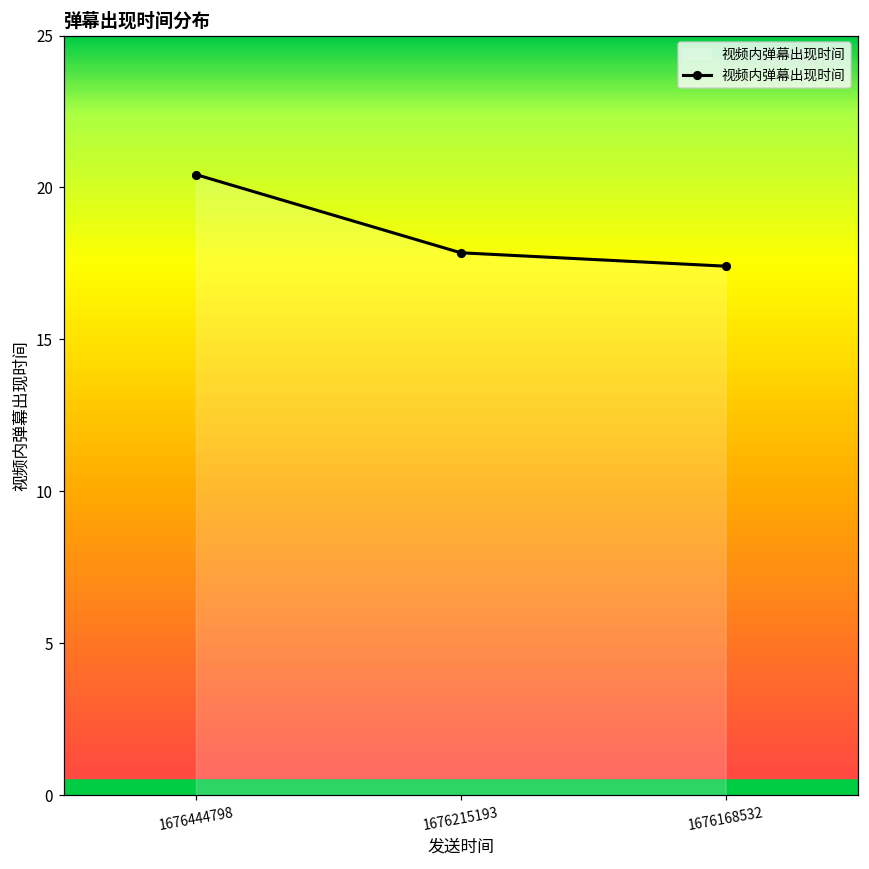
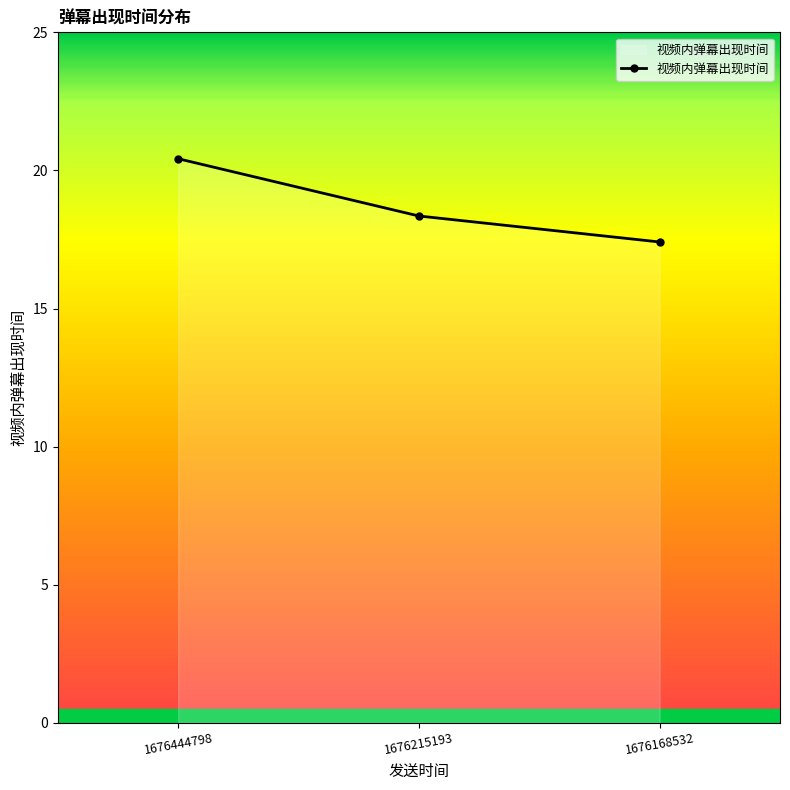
1676215193: 17.9 -> 18.4
